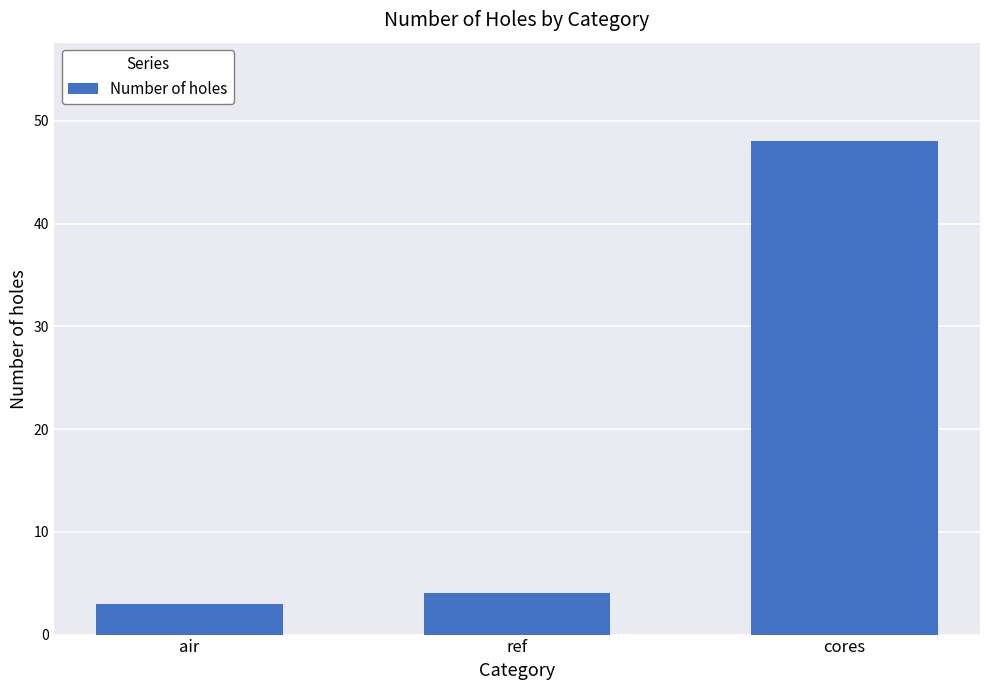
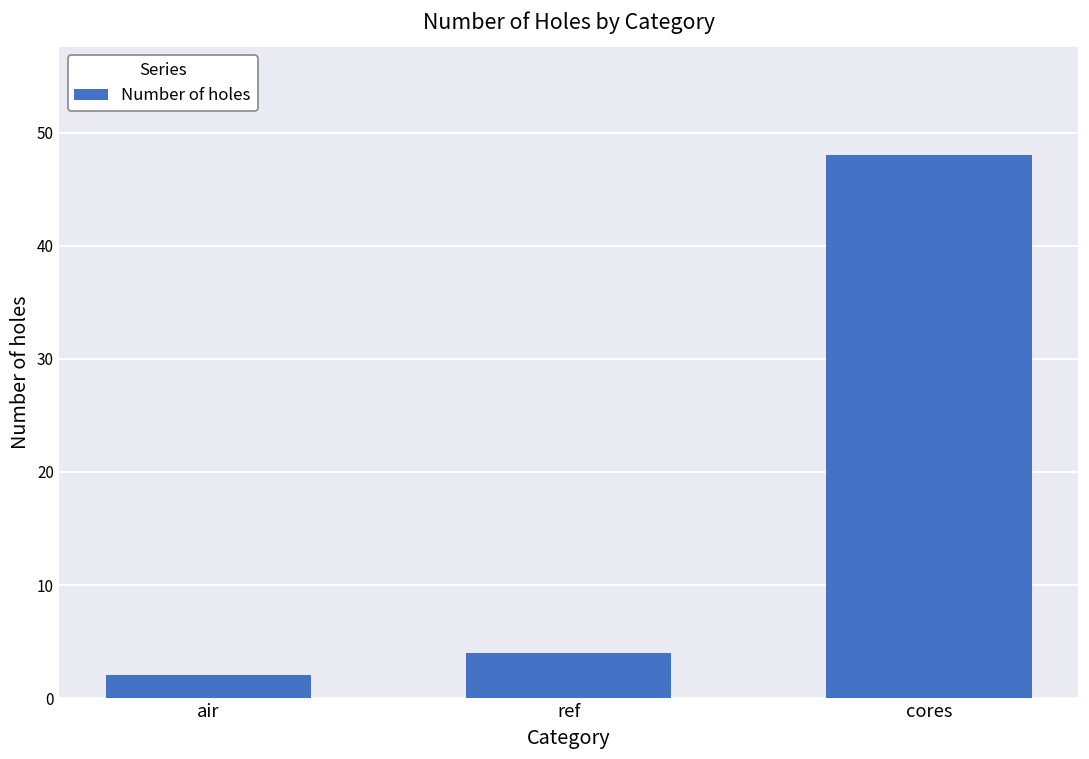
air: 3 -> 2
